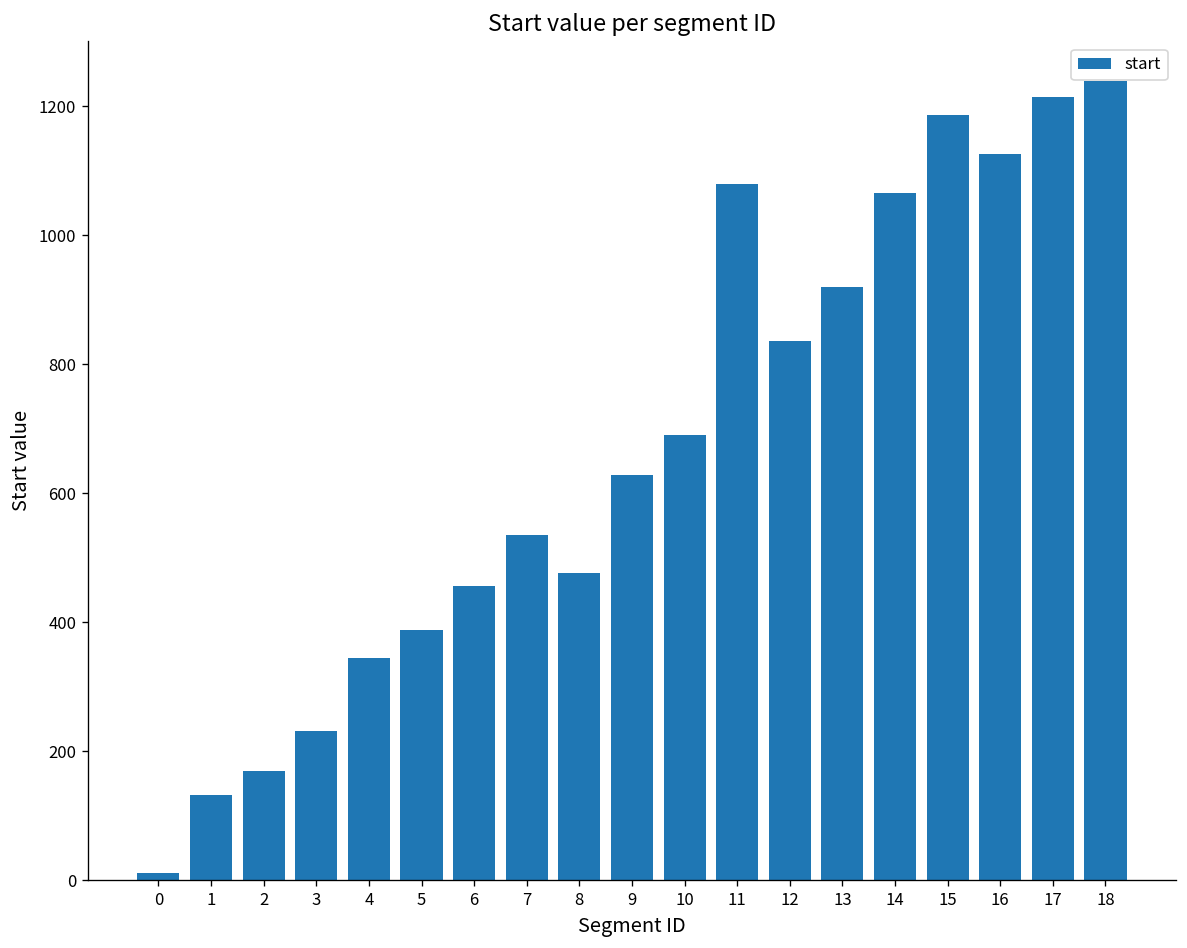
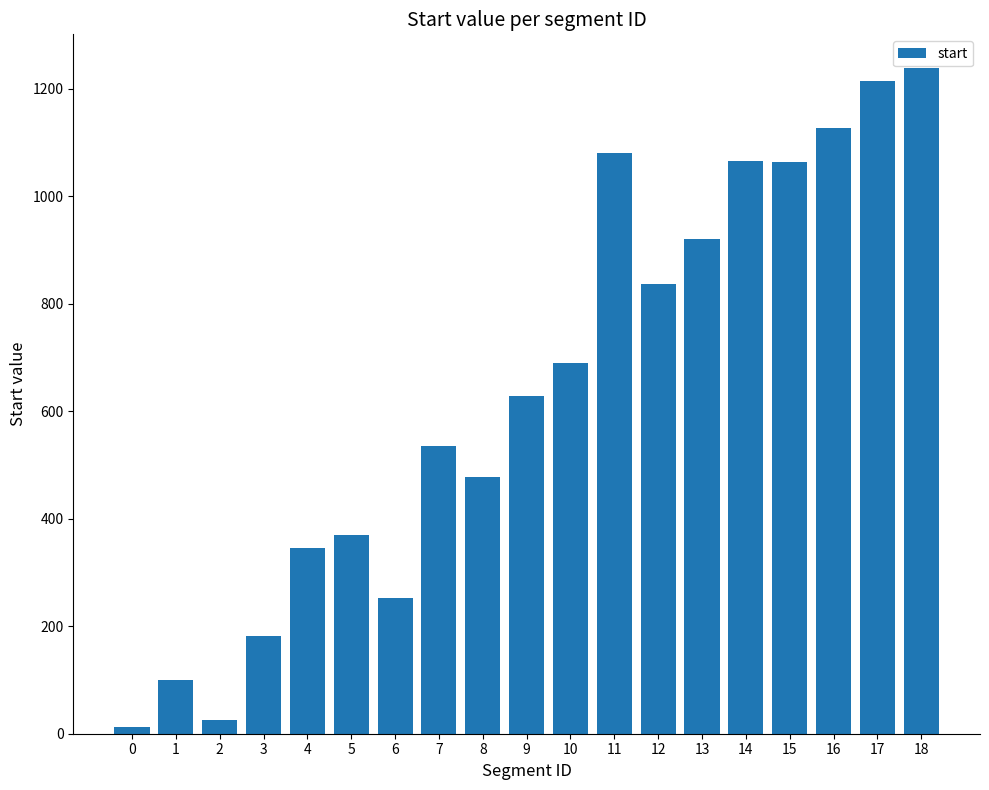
1: 130 -> 100
2: 170 -> 30
3: 230 -> 180
5: 390 -> 370
6: 460 -> 250
15: 1190 -> 1060
